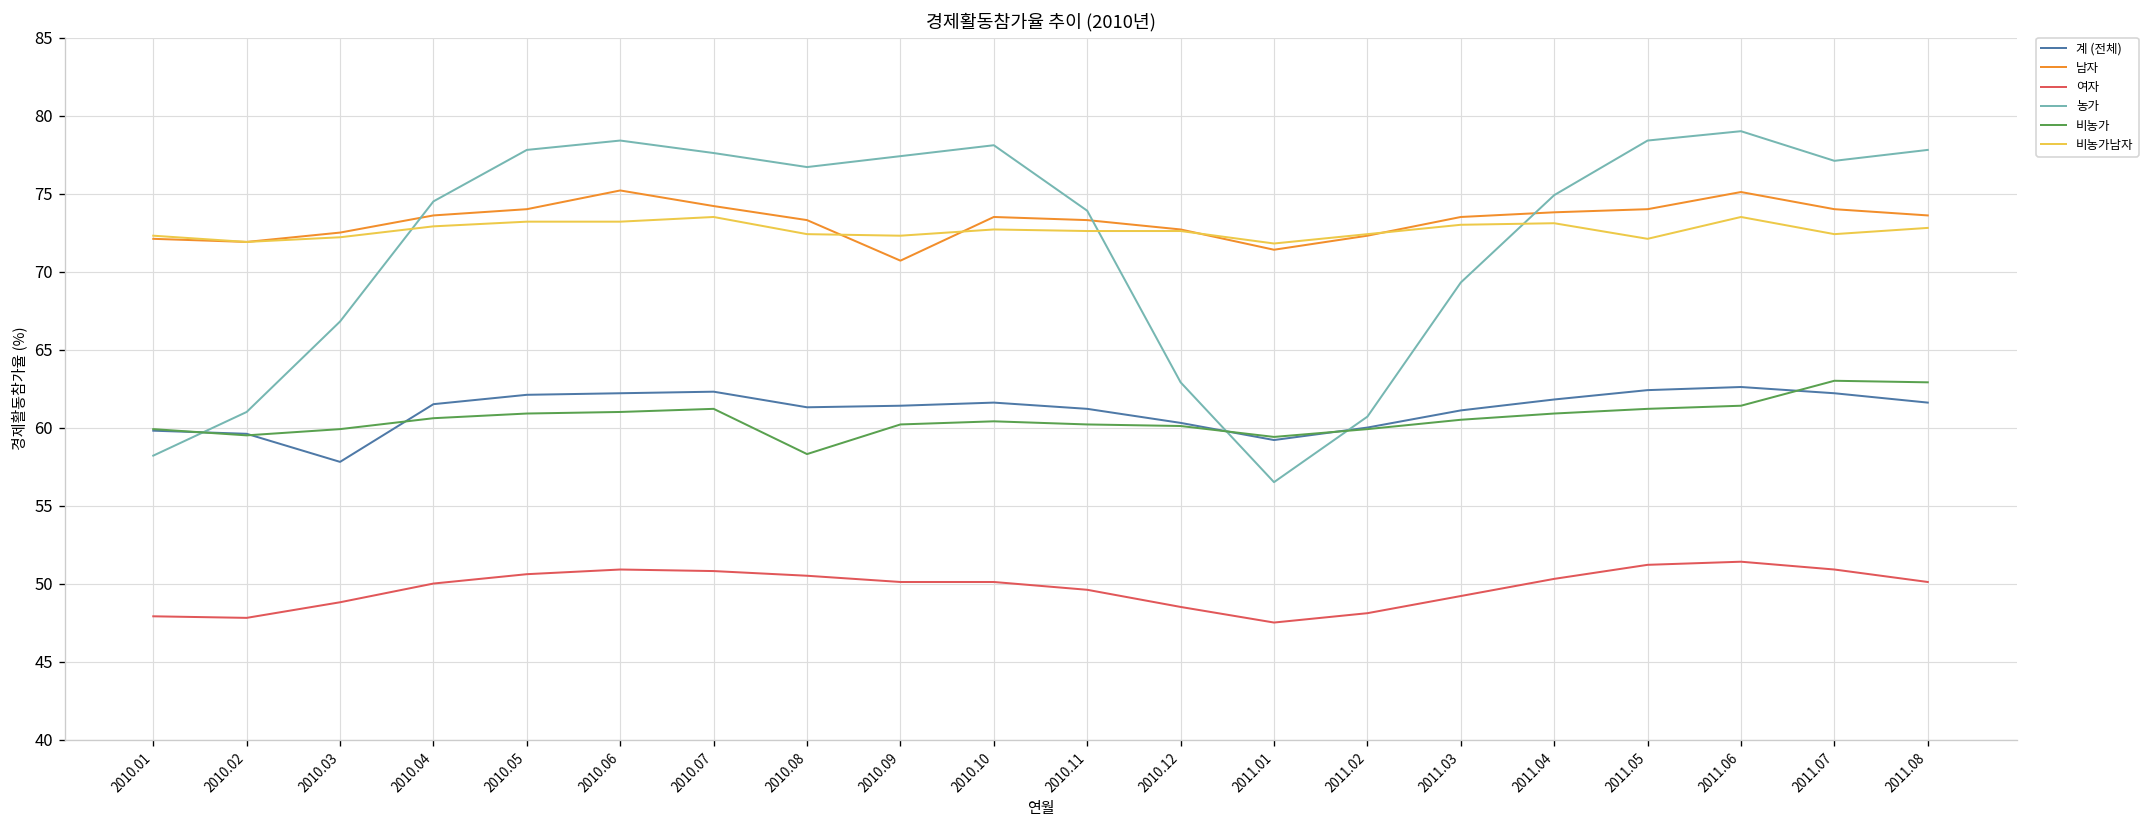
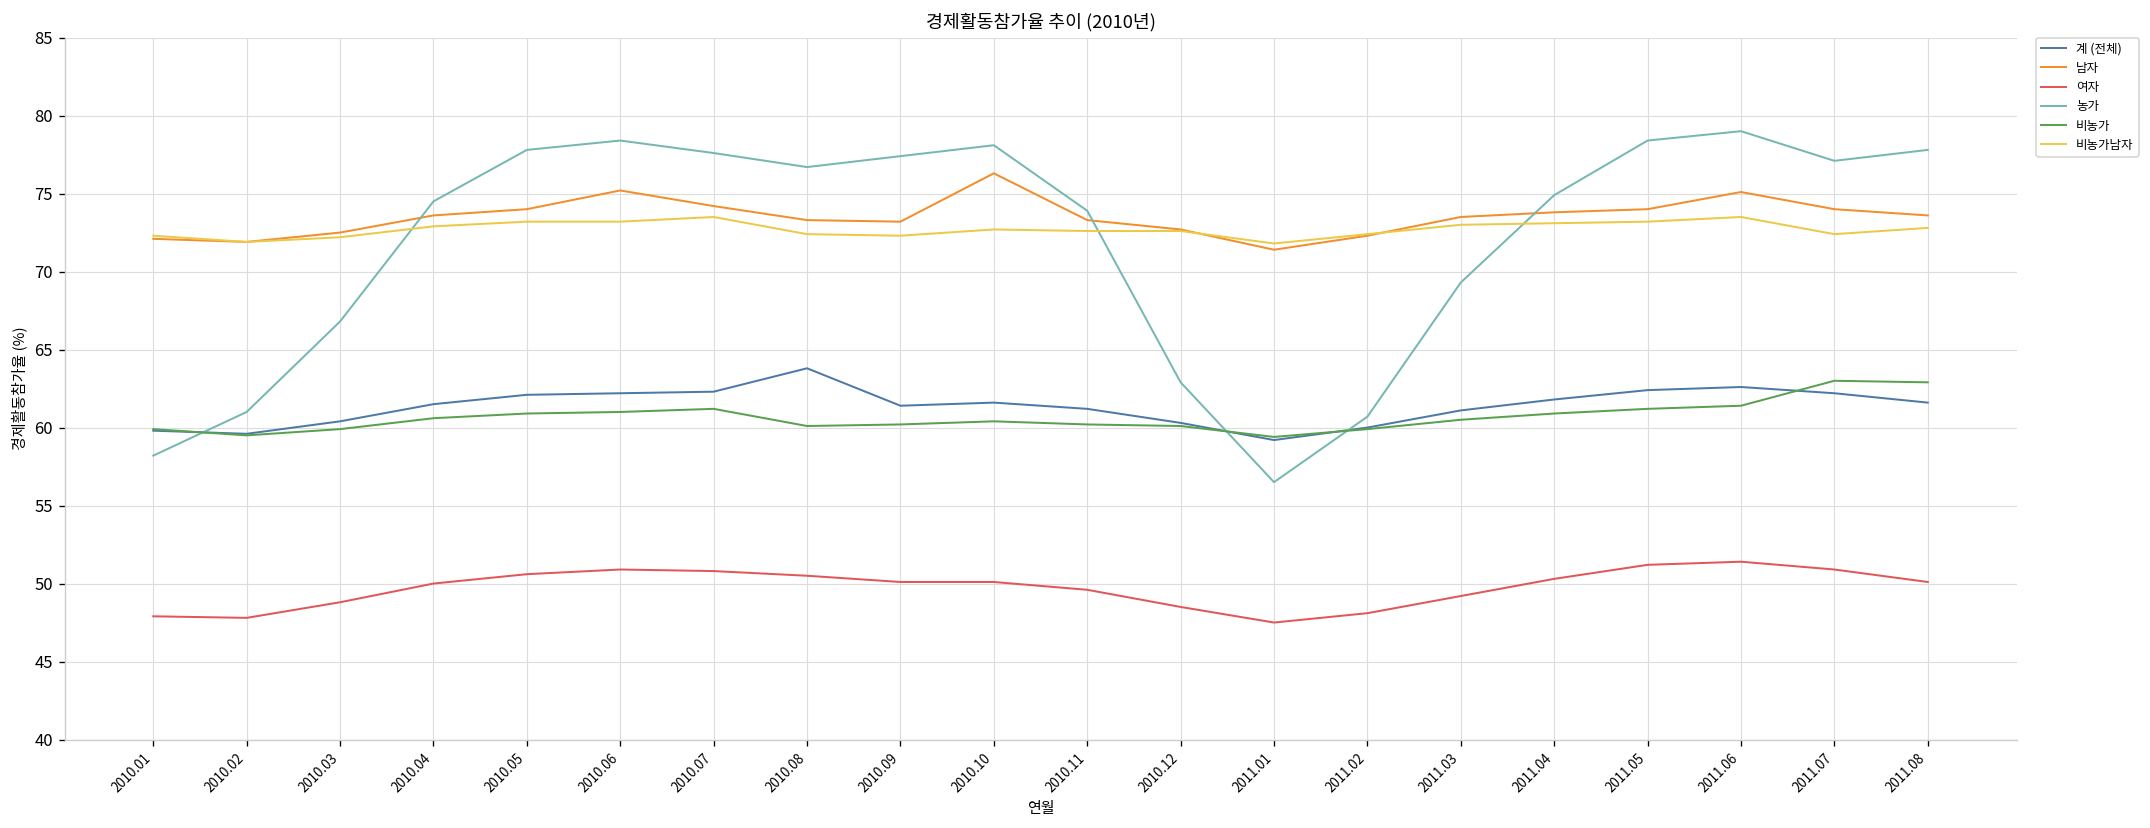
계 (전체), 2010.03: 57.8 -> 60.4
계 (전체), 2010.08: 61.3 -> 63.8
비농가, 2010.08: 58.3 -> 60.1
남자, 2010.09: 70.7 -> 73.2
남자, 2010.10: 73.5 -> 76.3
비농가남자, 2011.05: 72.1 -> 73.2
